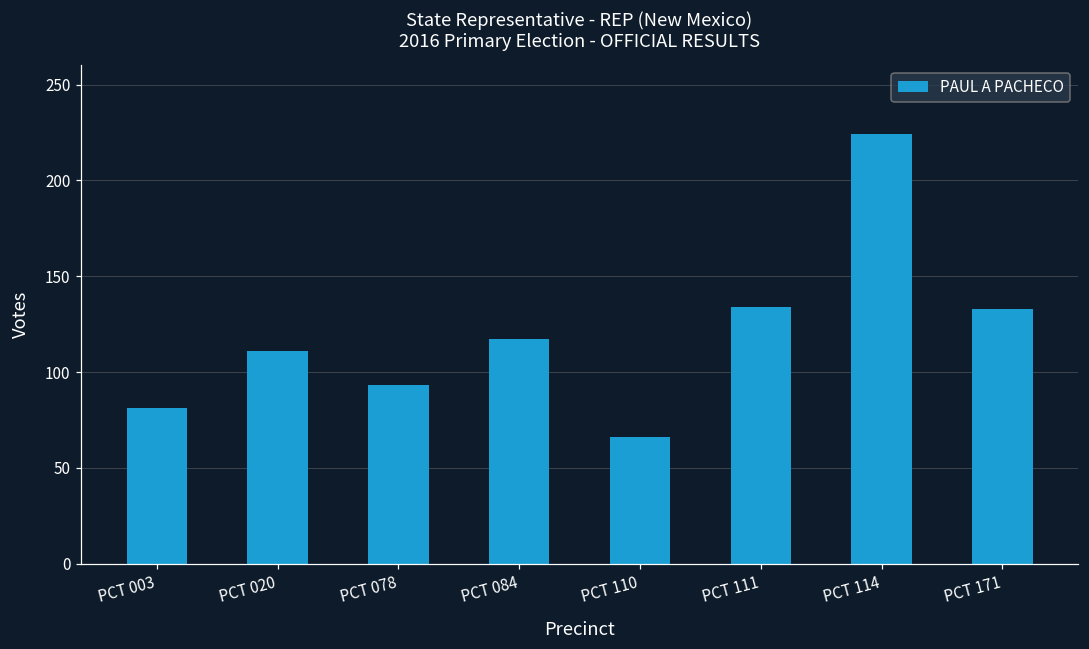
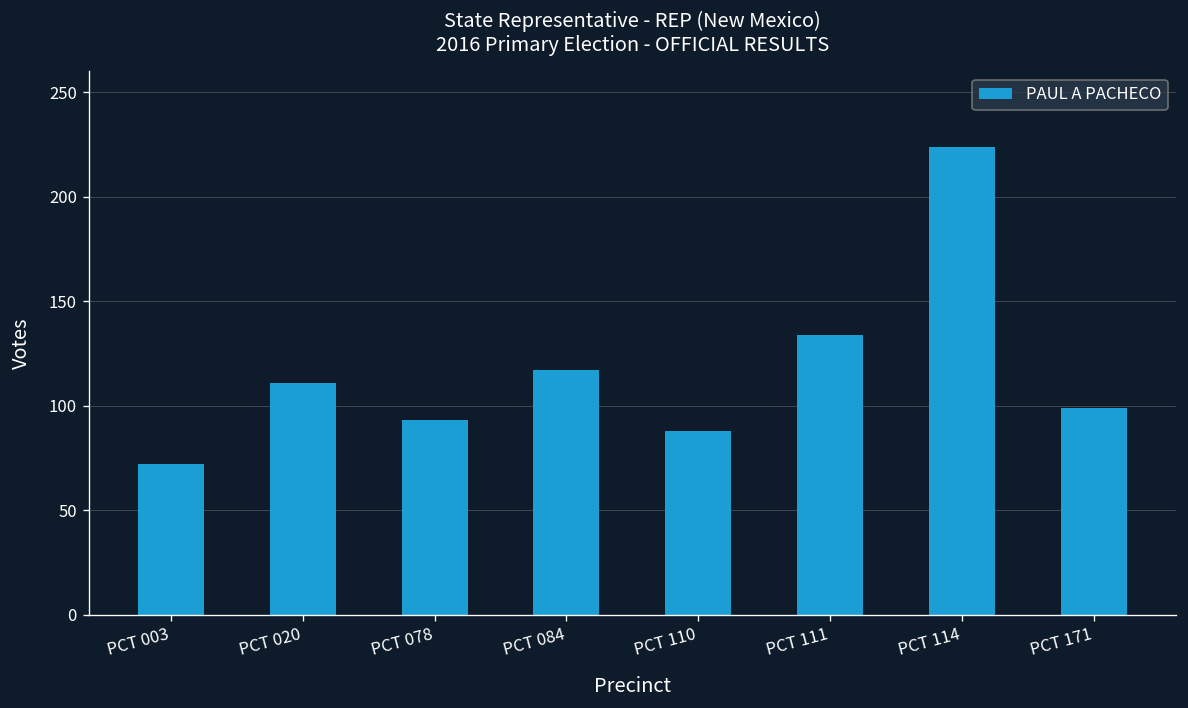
PCT 003: 81 -> 72
PCT 110: 66 -> 88
PCT 171: 133 -> 99
